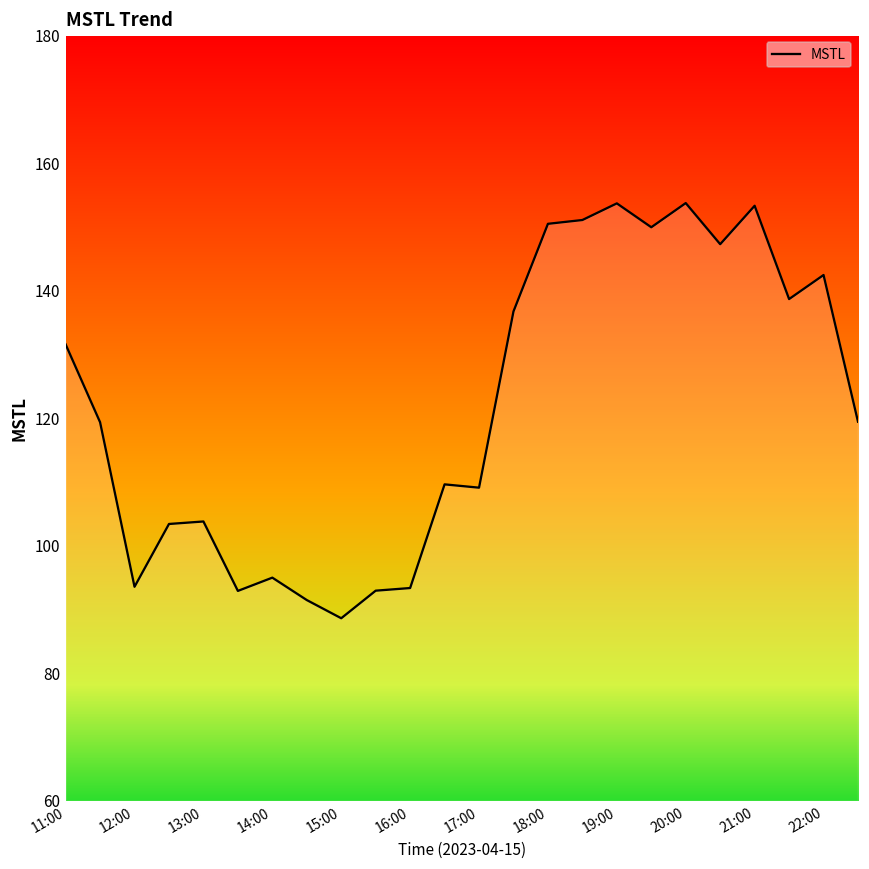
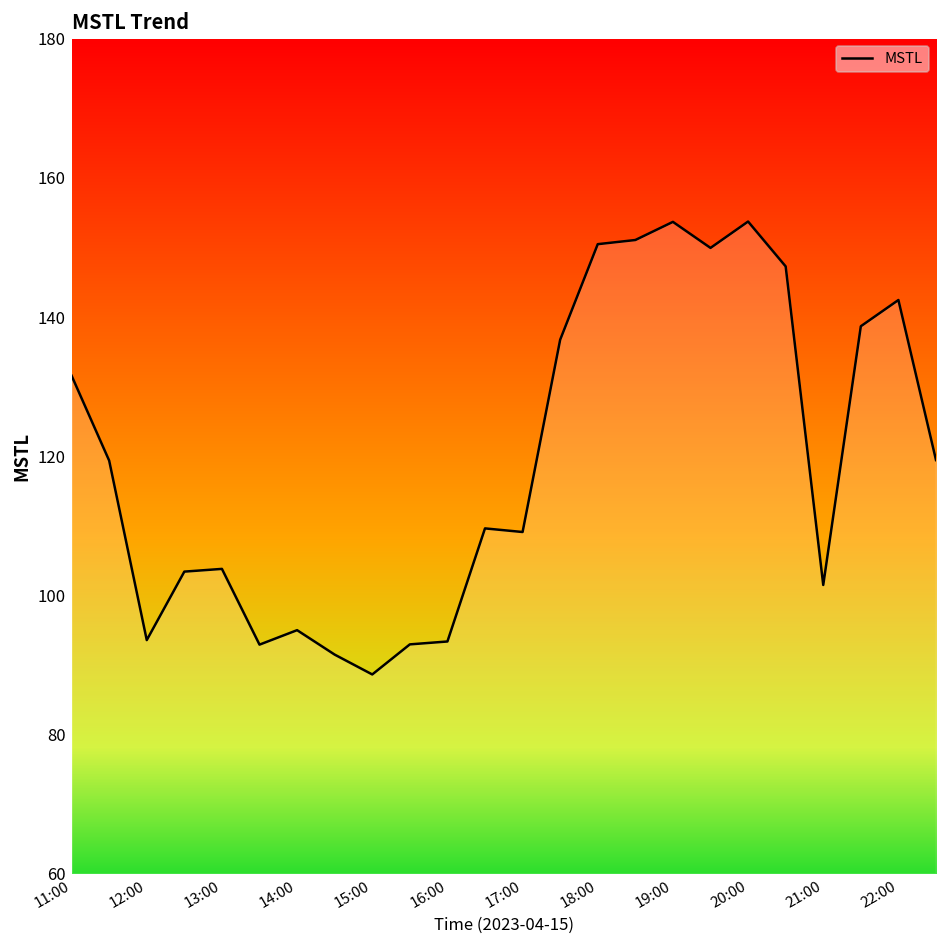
21:00: 153 -> 101
